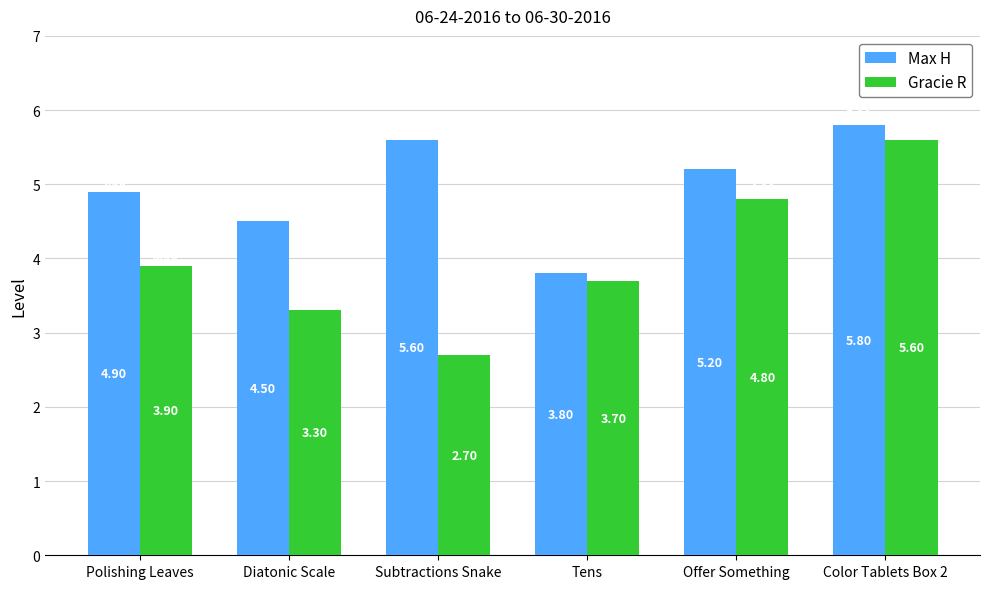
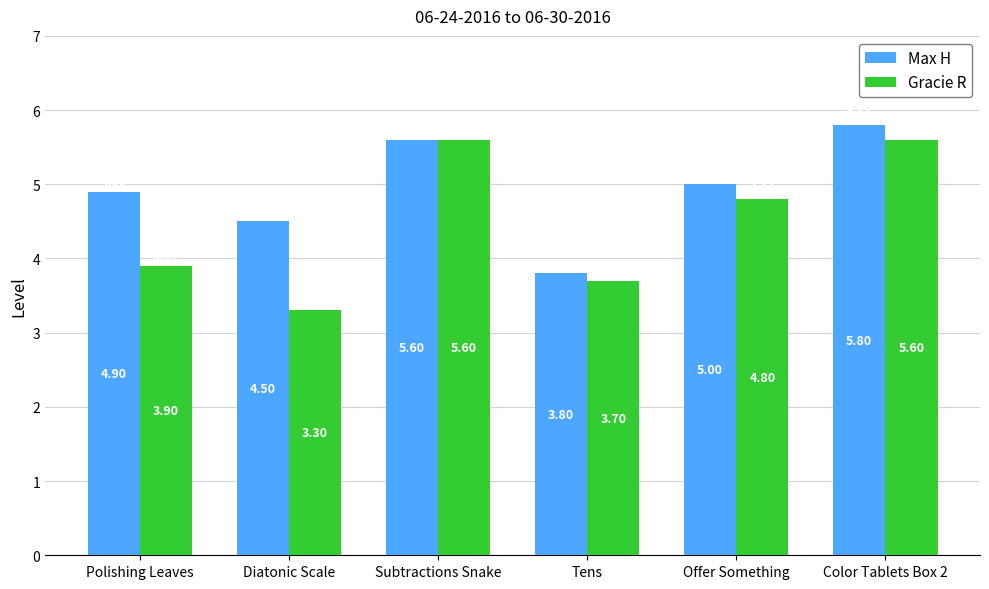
Gracie R, Subtractions Snake: 2.70 -> 5.60
Max H, Offer Something: 5.20 -> 5.00
